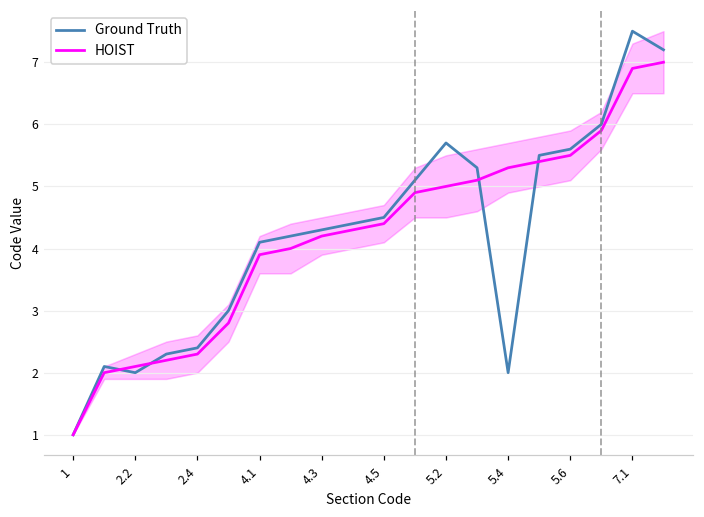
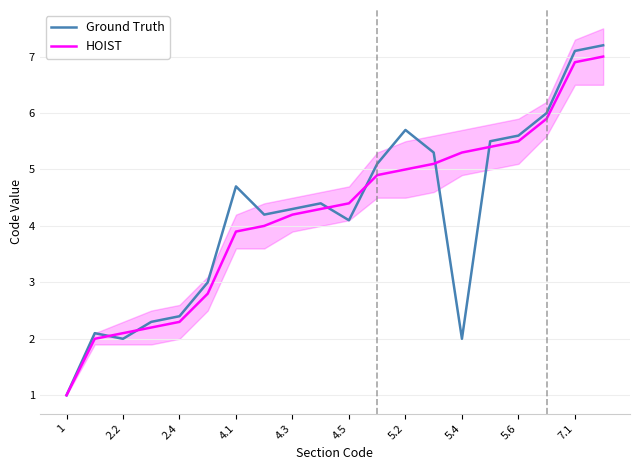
Ground Truth, 4.1: 4.1 -> 4.7
Ground Truth, 4.5: 4.5 -> 4.1
Ground Truth, 7.1: 7.5 -> 7.1
